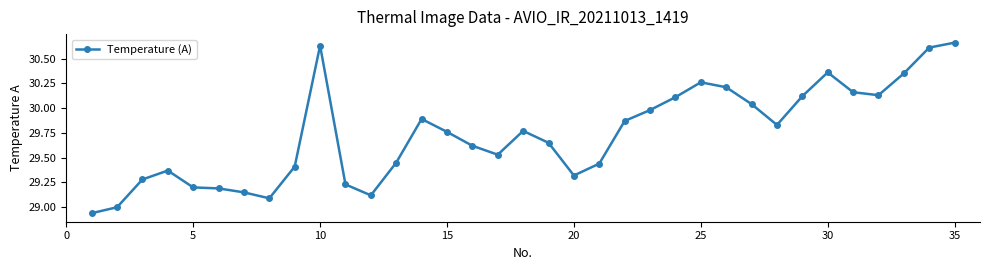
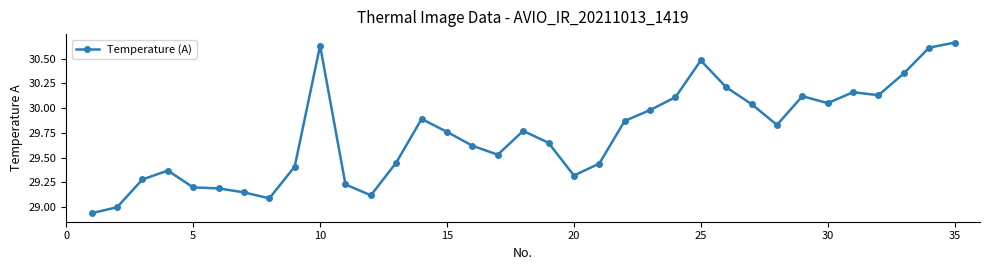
25: 30.3 -> 30.5
30: 30.4 -> 30.1
